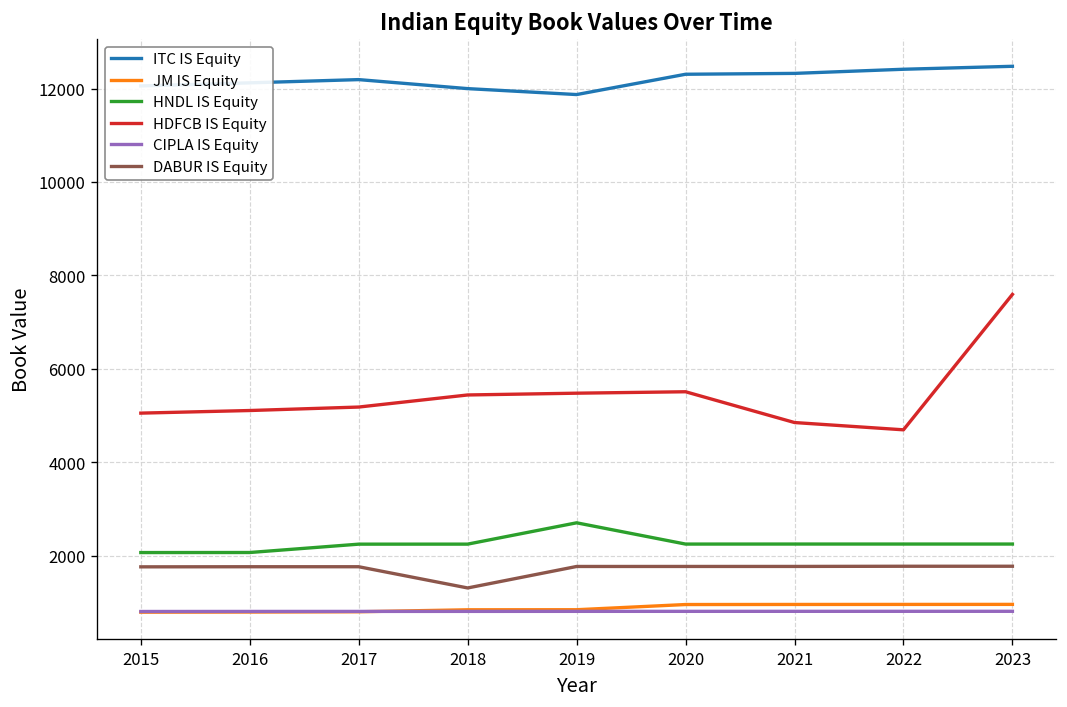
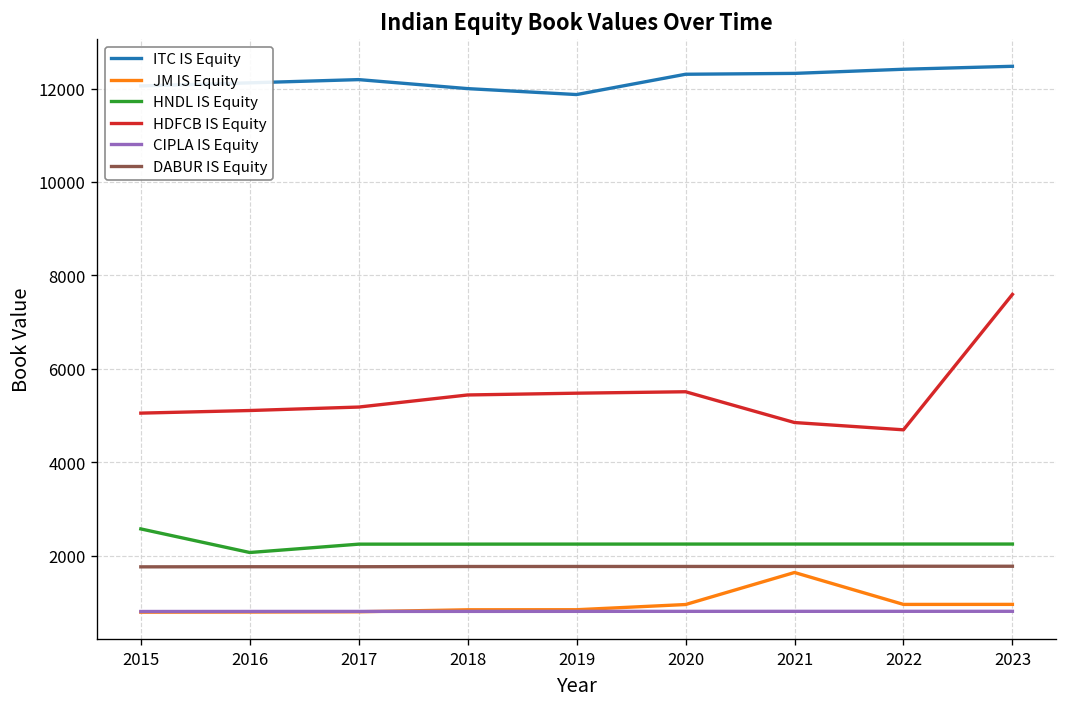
HNDL IS Equity, 2015: 2100 -> 2600
DABUR IS Equity, 2018: 1300 -> 1800
HNDL IS Equity, 2019: 2700 -> 2200
JM IS Equity, 2021: 1000 -> 1600
